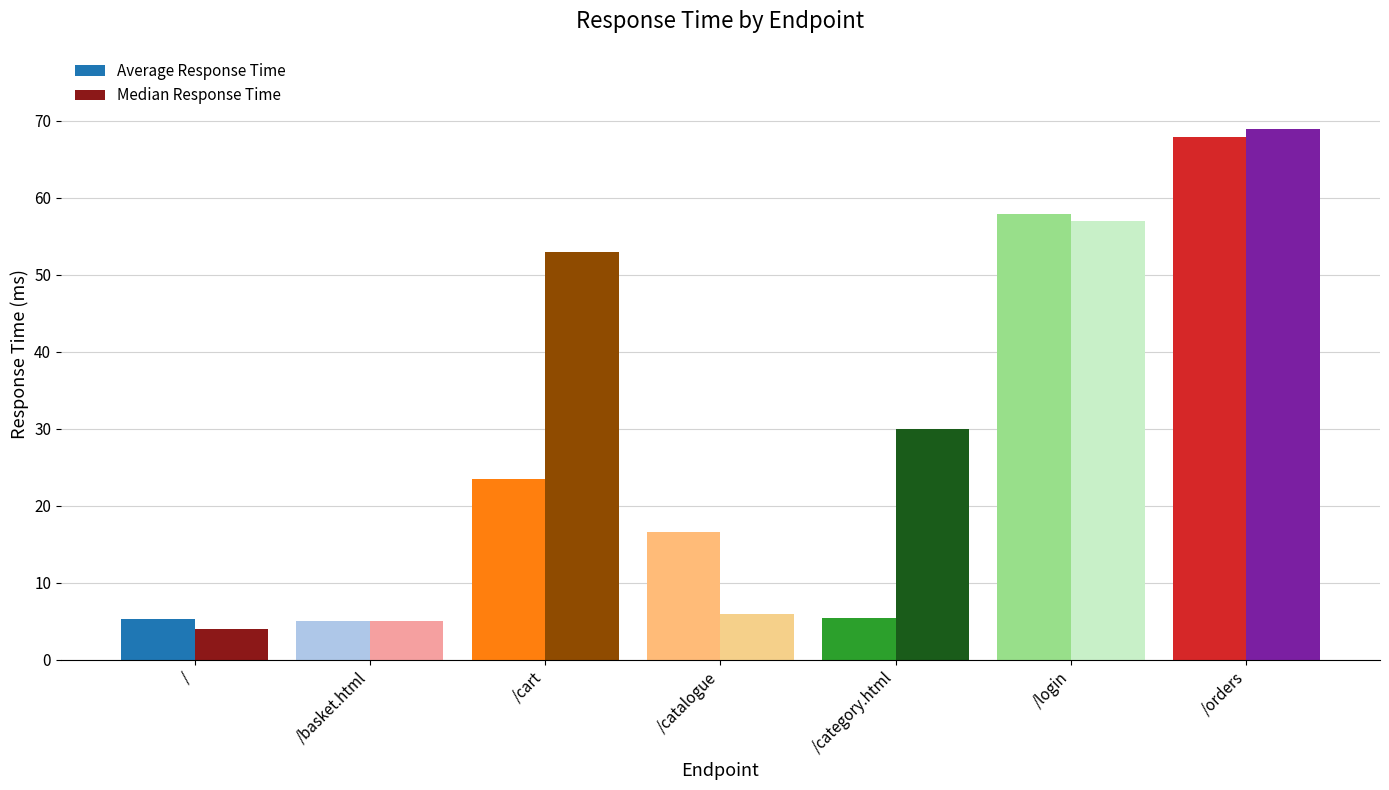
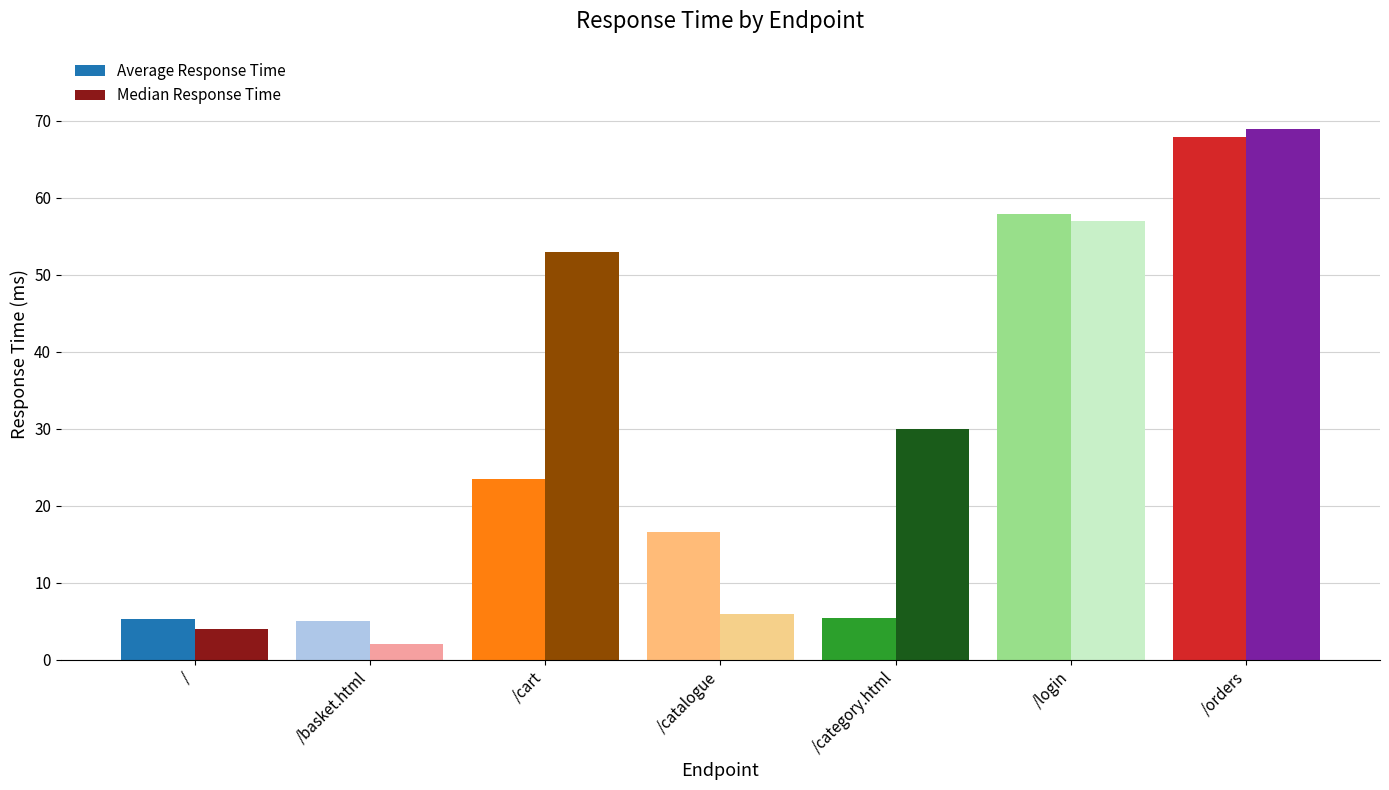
Median Response Time, /basket.html: 5 -> 2
